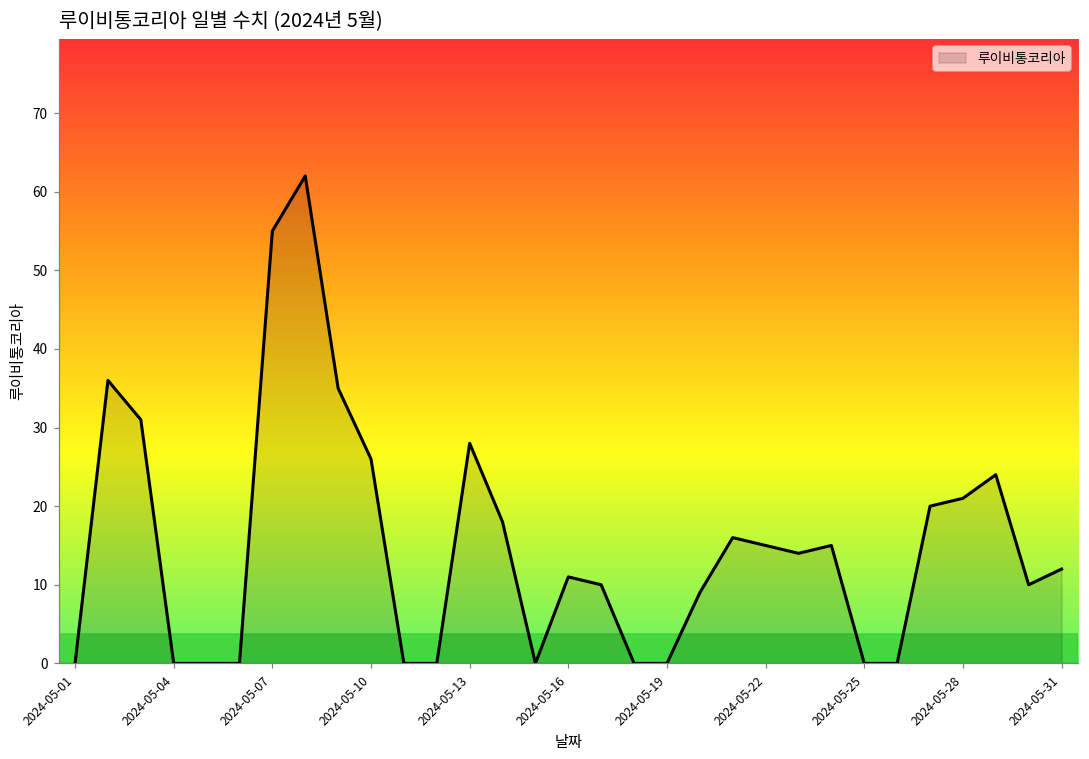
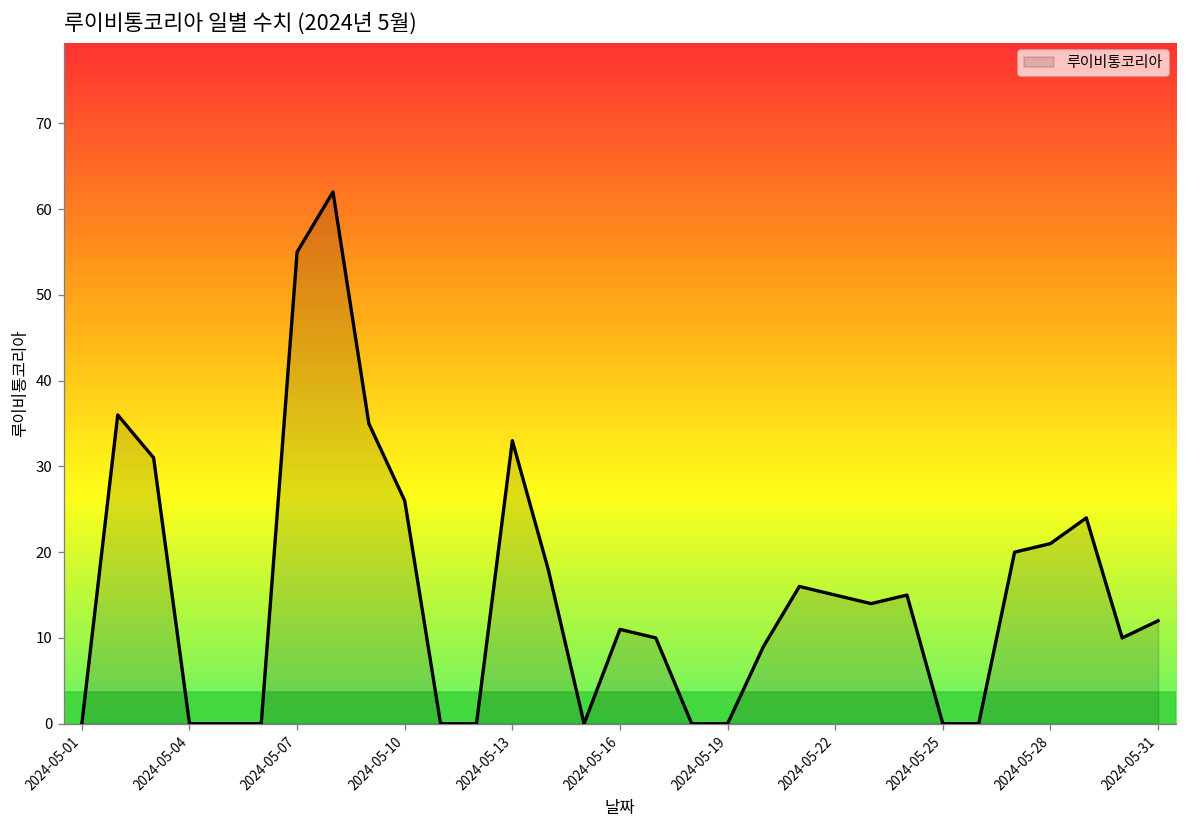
2024-05-13: 28 -> 33
